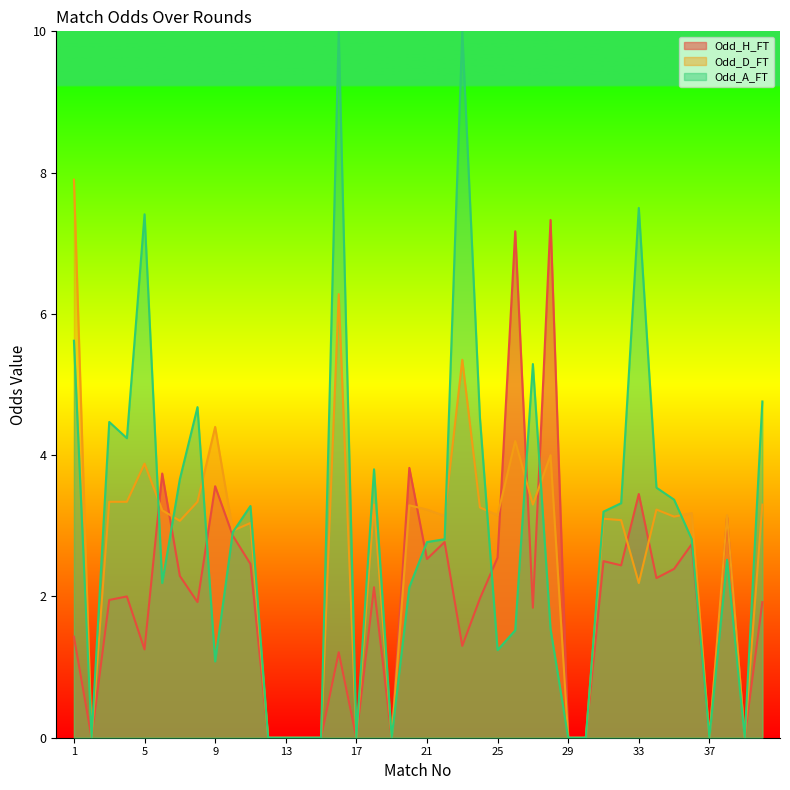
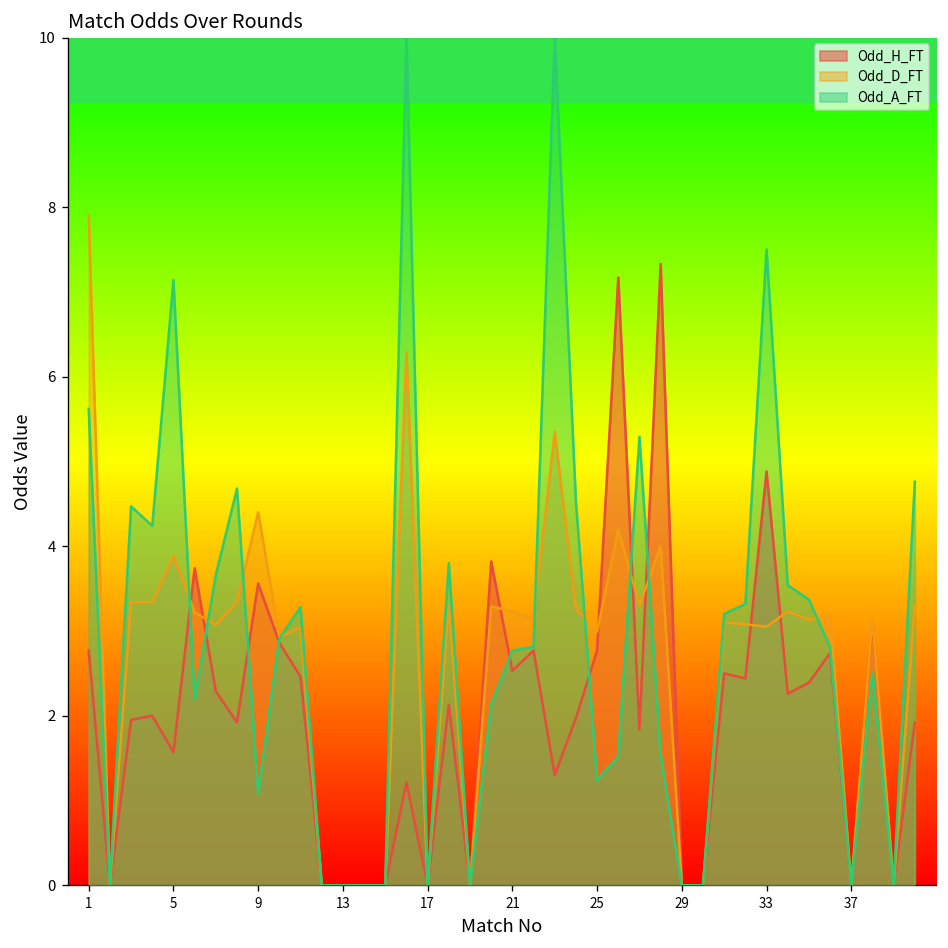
Odd_H_FT, 1: 1.4 -> 2.8
Odd_H_FT, 5: 1.3 -> 1.6
Odd_A_FT, 5: 7.4 -> 7.1
Odd_H_FT, 25: 2.6 -> 2.8
Odd_D_FT, 25: 3.2 -> 3.0
Odd_H_FT, 33: 3.5 -> 4.9
Odd_D_FT, 33: 2.2 -> 3.1
